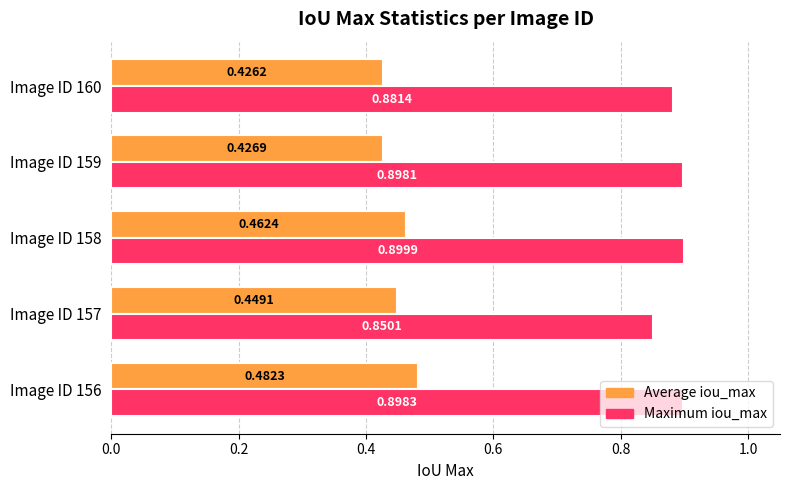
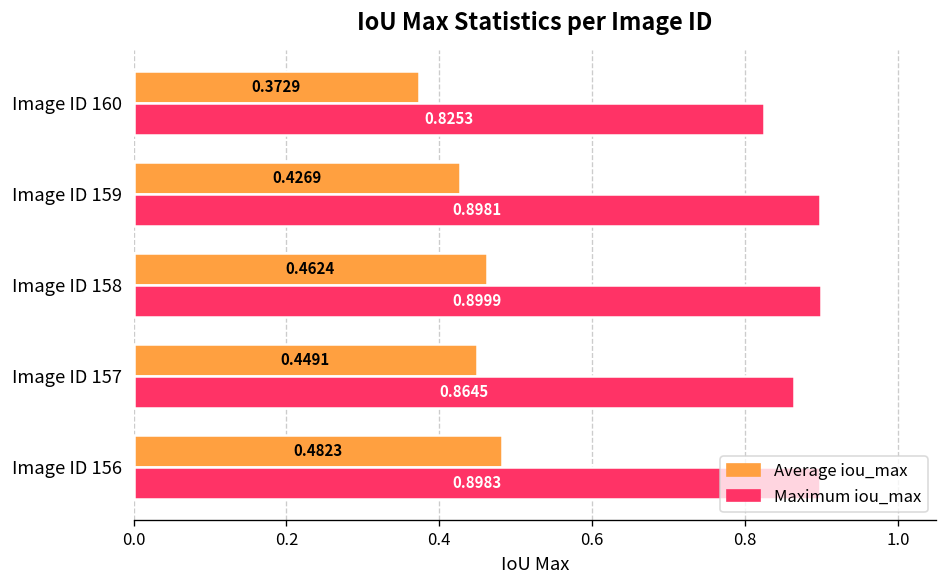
Average iou_max, Image ID 160: 0.4262 -> 0.3729
Maximum iou_max, Image ID 160: 0.8814 -> 0.8253
Maximum iou_max, Image ID 157: 0.8501 -> 0.8645
